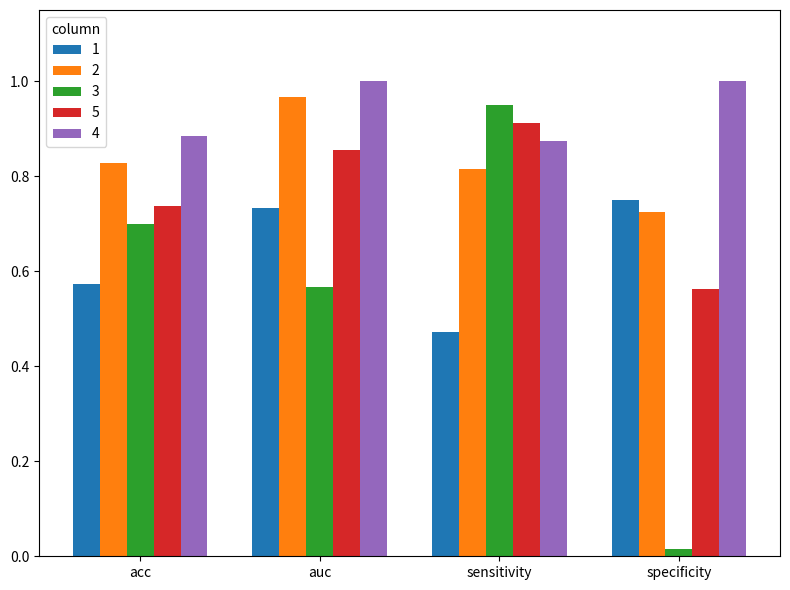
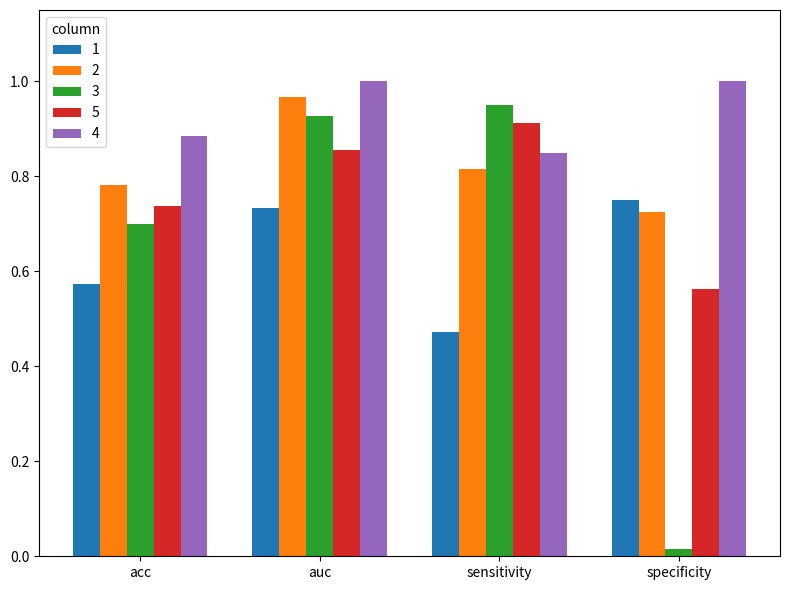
2, acc: 0.83 -> 0.78
3, auc: 0.57 -> 0.93
4, sensitivity: 0.88 -> 0.85
